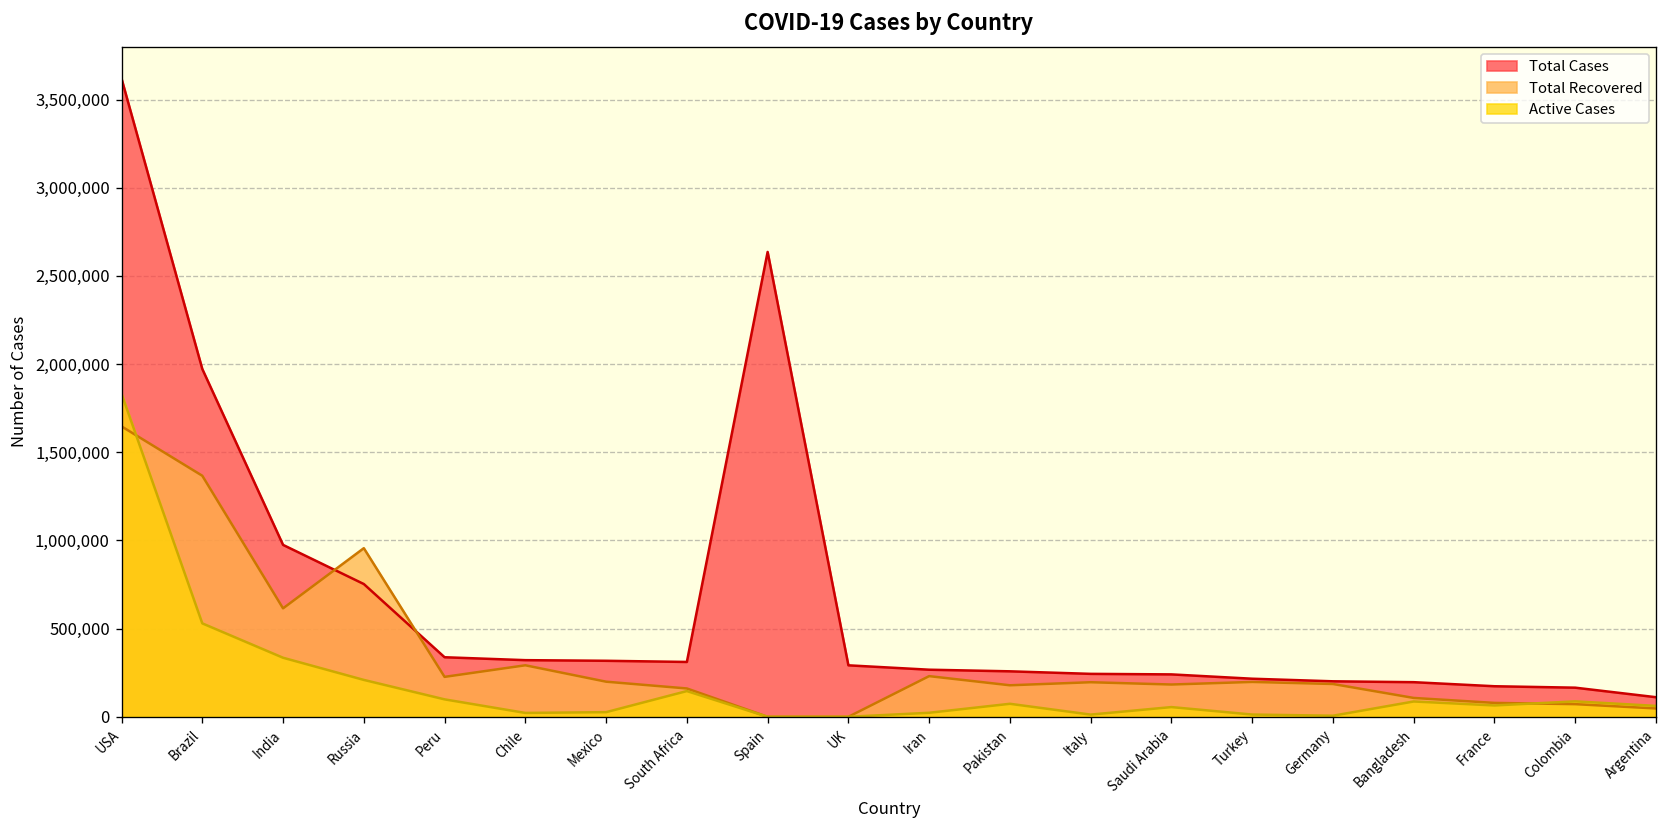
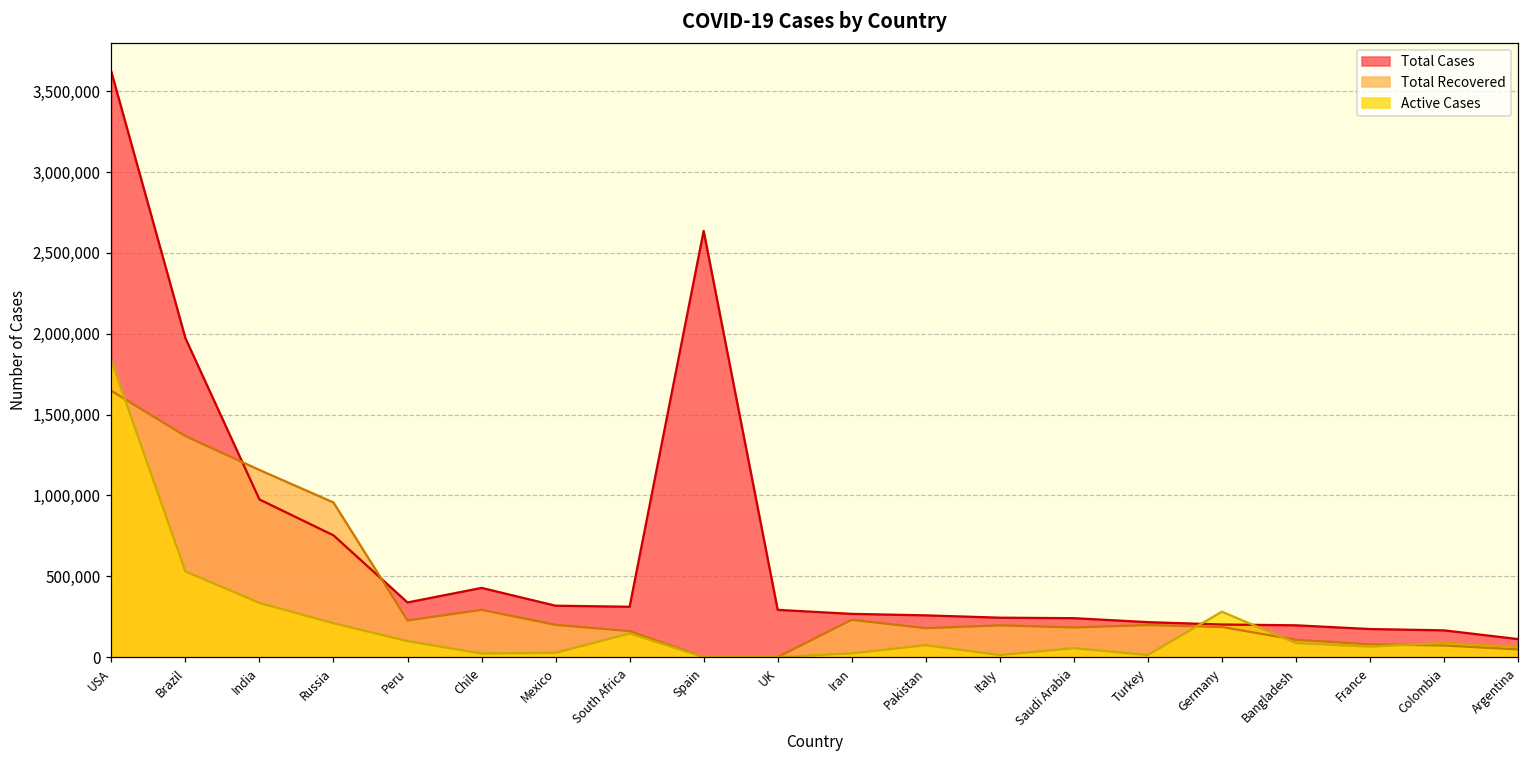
Total Recovered, India: 610,000 -> 1,160,000
Total Cases, Chile: 320,000 -> 430,000
Active Cases, Germany: 10,000 -> 280,000
